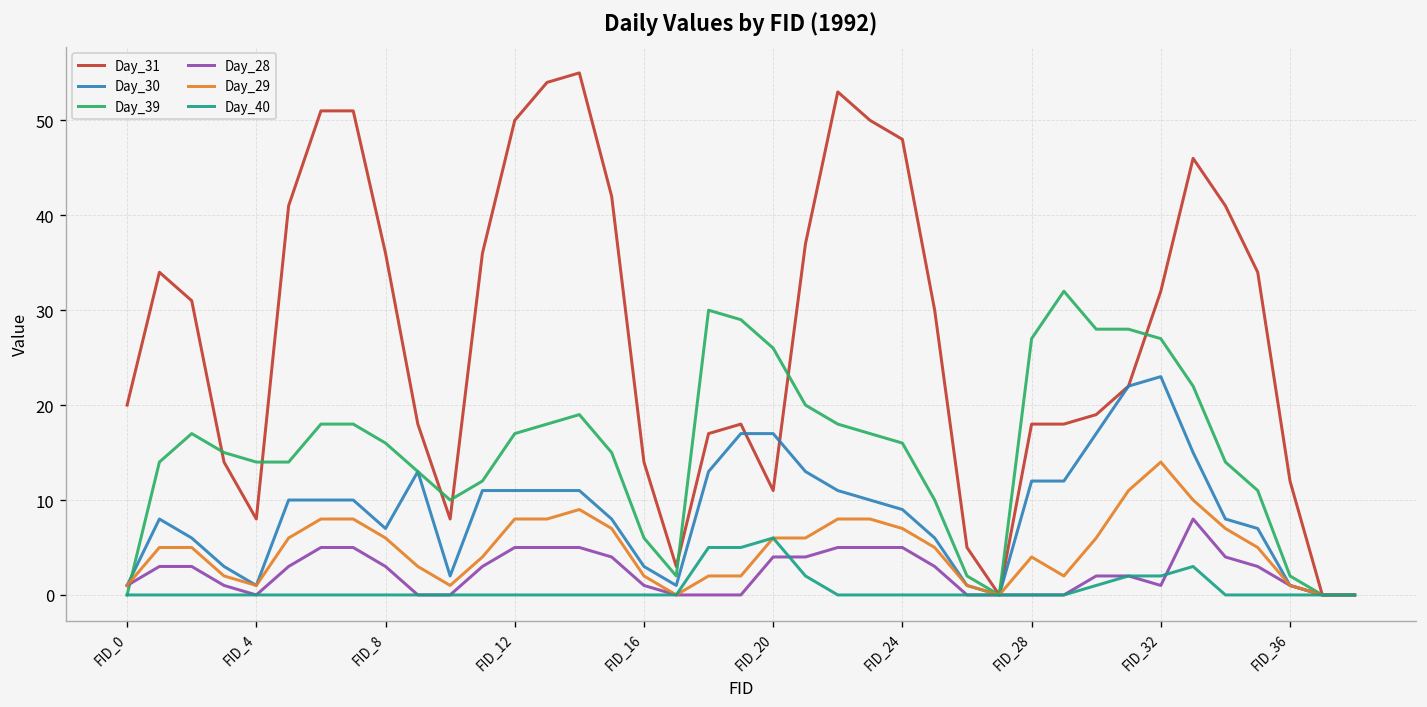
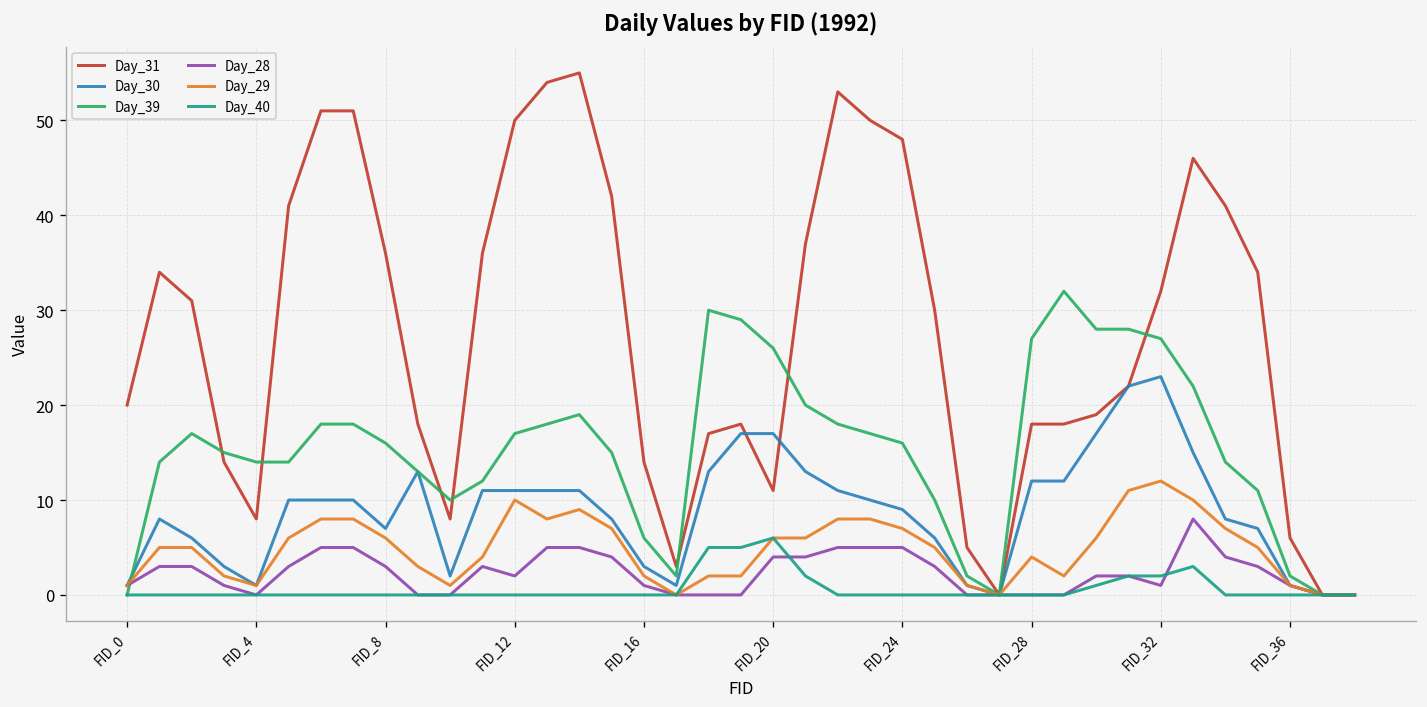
Day_28, FID_12: 5 -> 2
Day_29, FID_12: 8 -> 10
Day_29, FID_32: 14 -> 12
Day_31, FID_36: 12 -> 6
